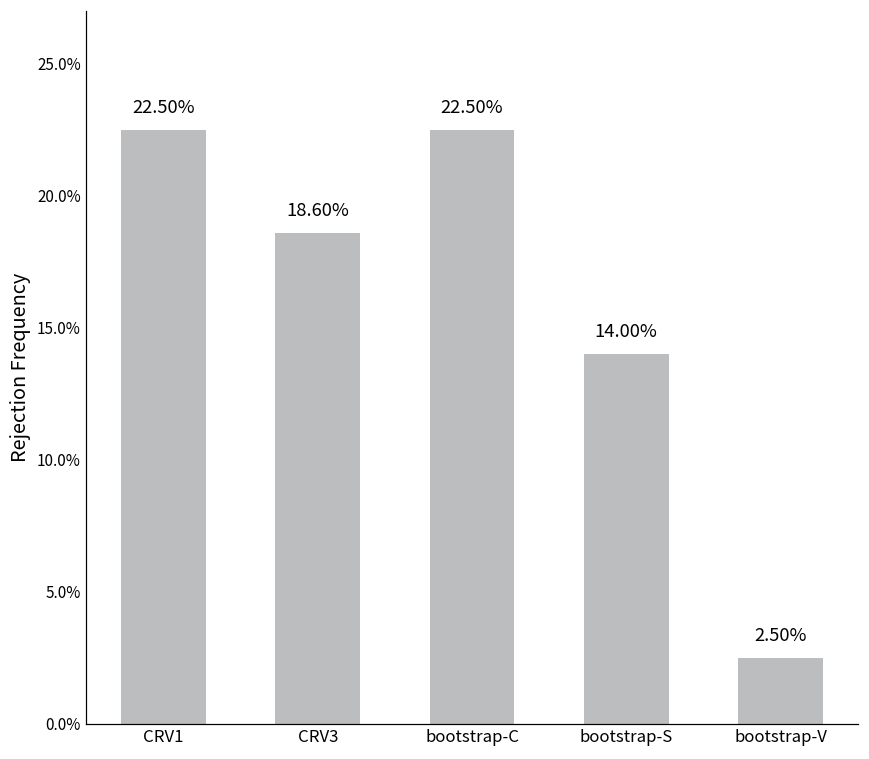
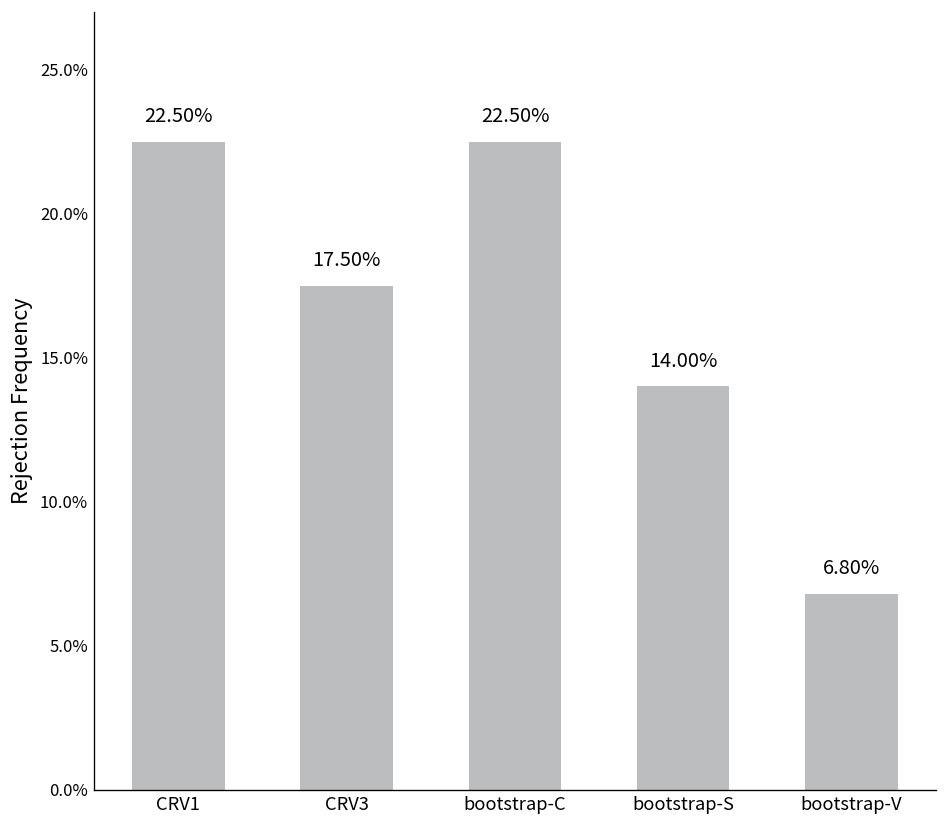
CRV3: 18.60% -> 17.50%
bootstrap-V: 2.50% -> 6.80%
